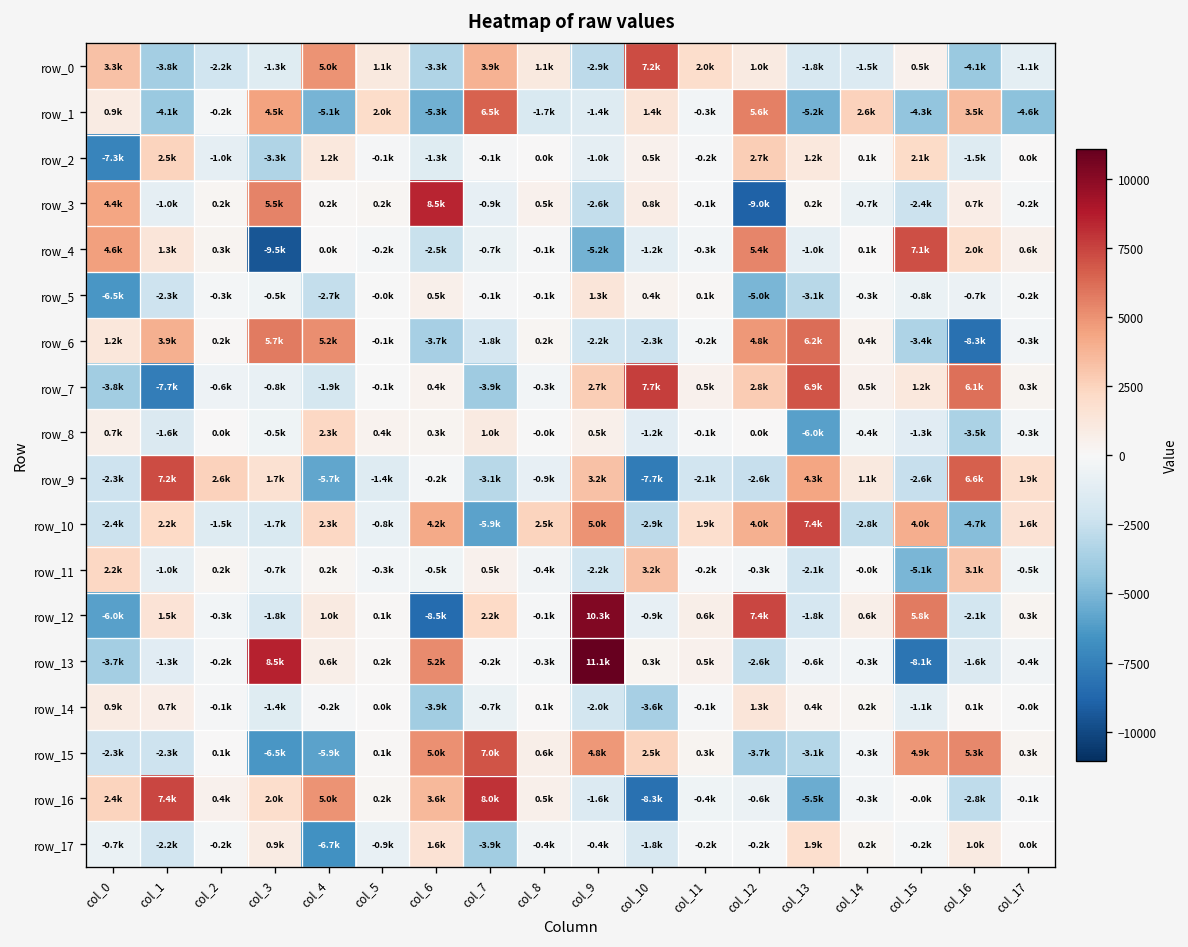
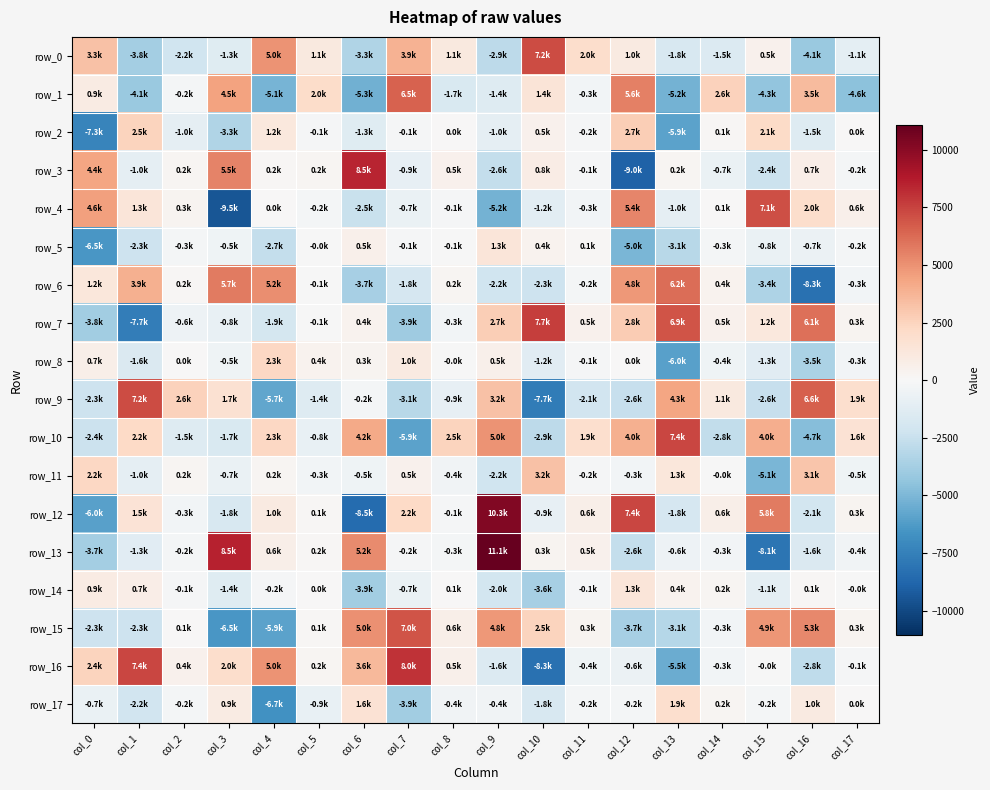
row_2, col_13: 1.2k -> -5.9k
row_11, col_13: -2.1k -> 1.3k
